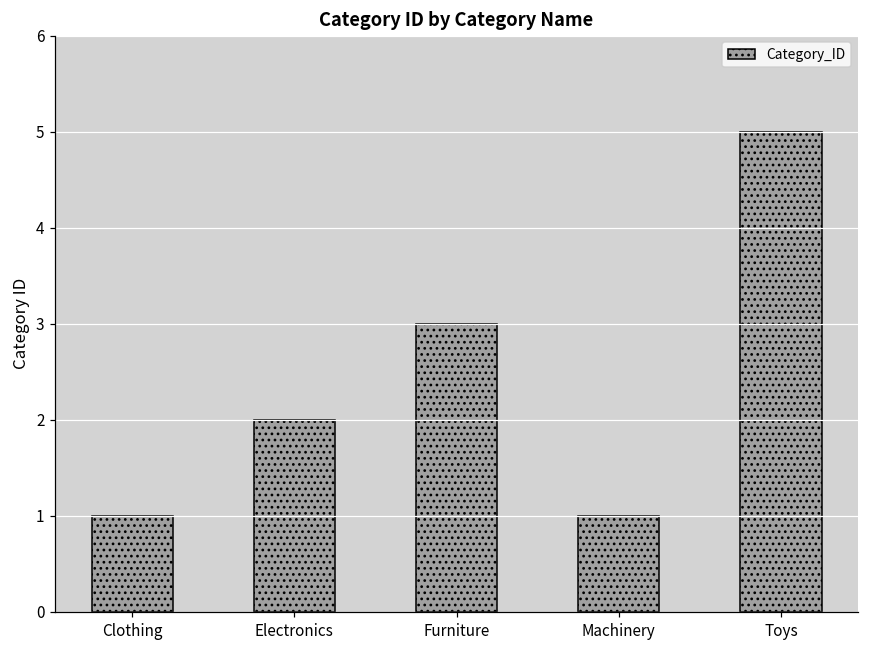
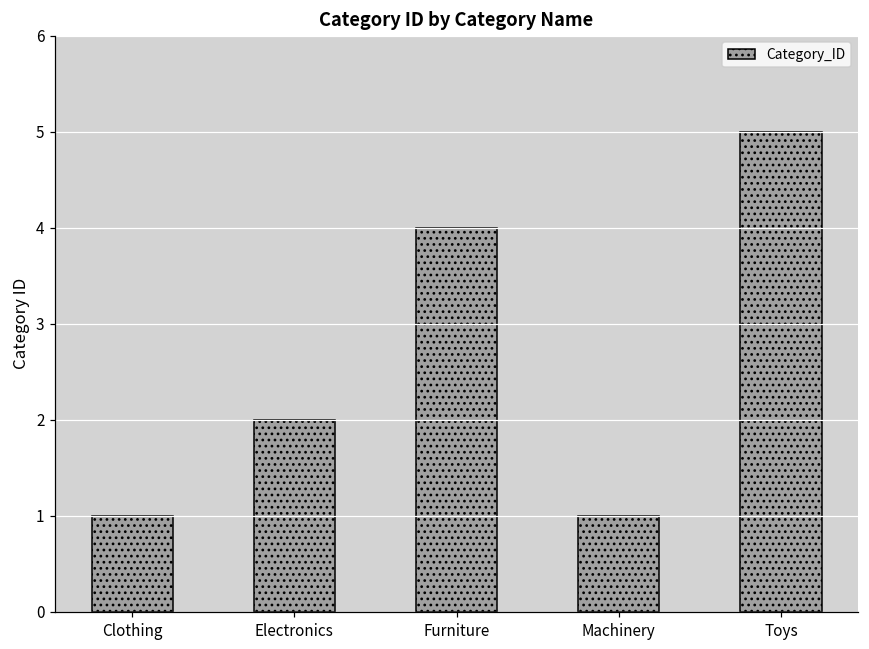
Furniture: 3 -> 4
